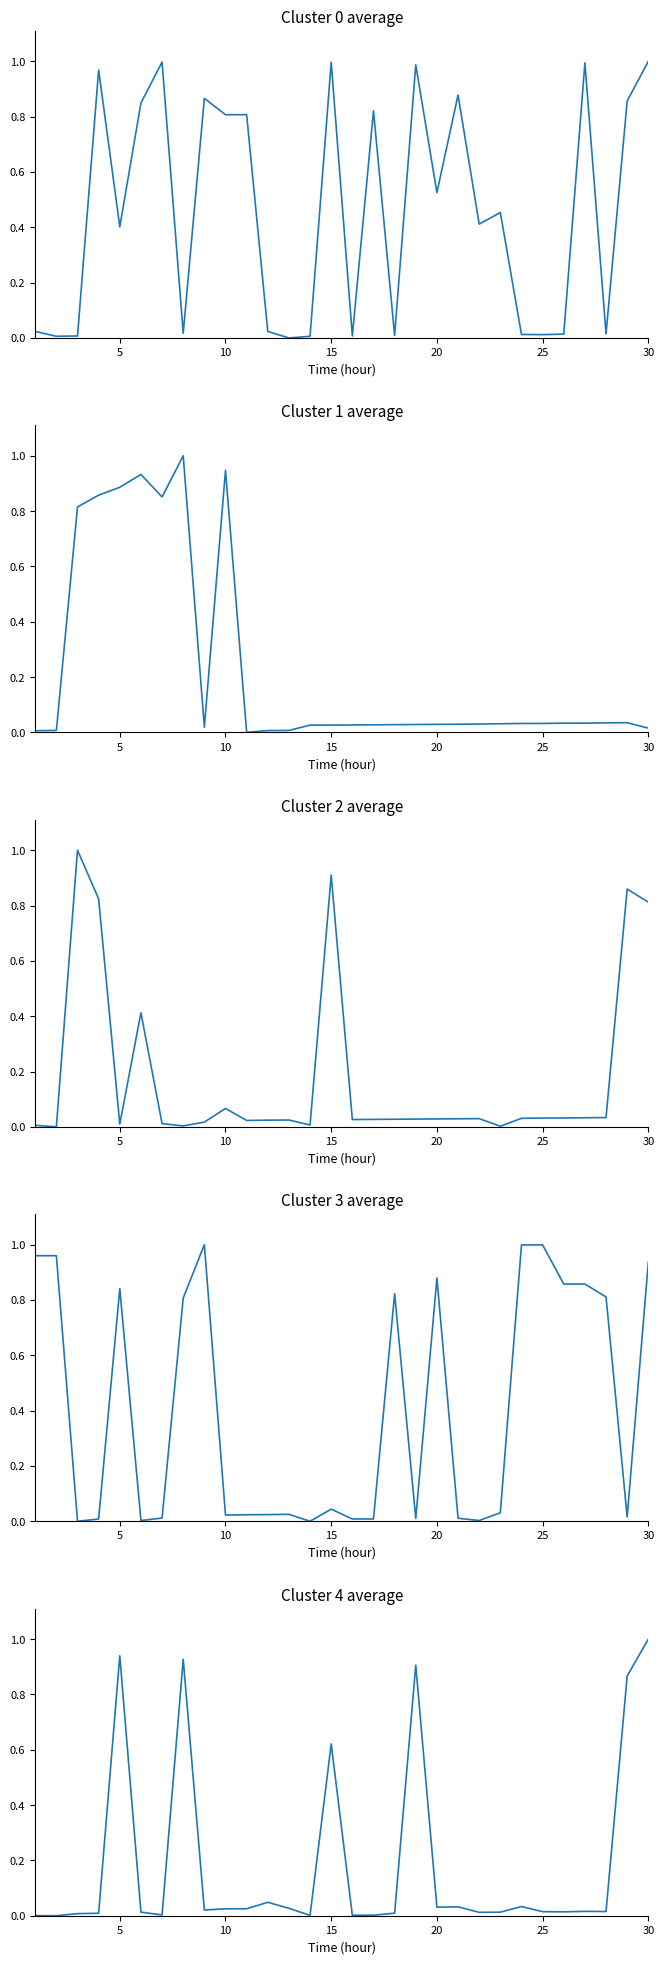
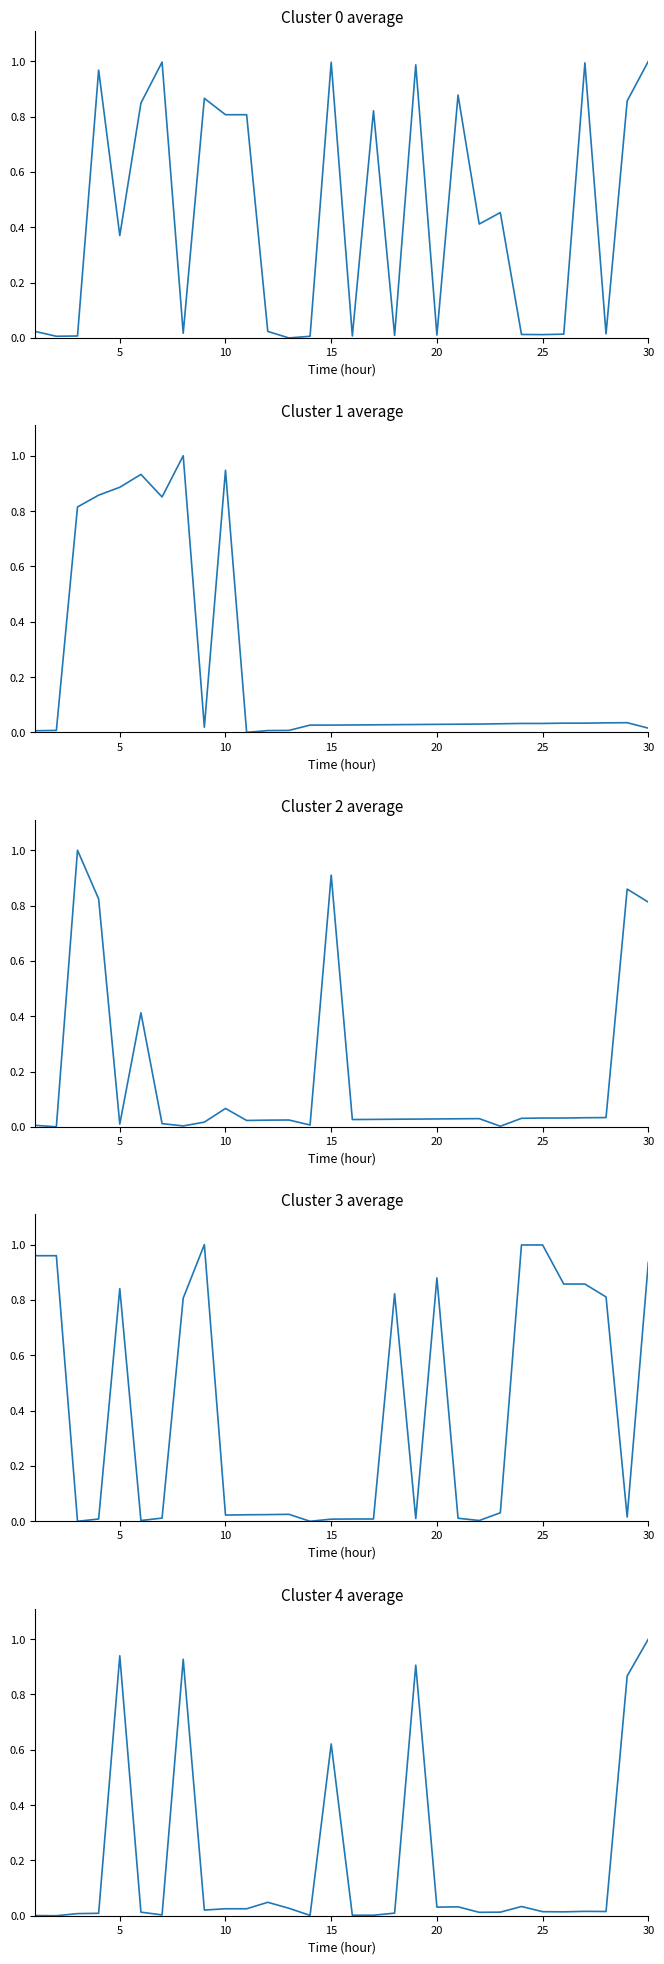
Cluster 0 average, 5: 0.40 -> 0.37
Cluster 0 average, 20: 0.53 -> 0.01
Cluster 3 average, 15: 0.04 -> 0.01
